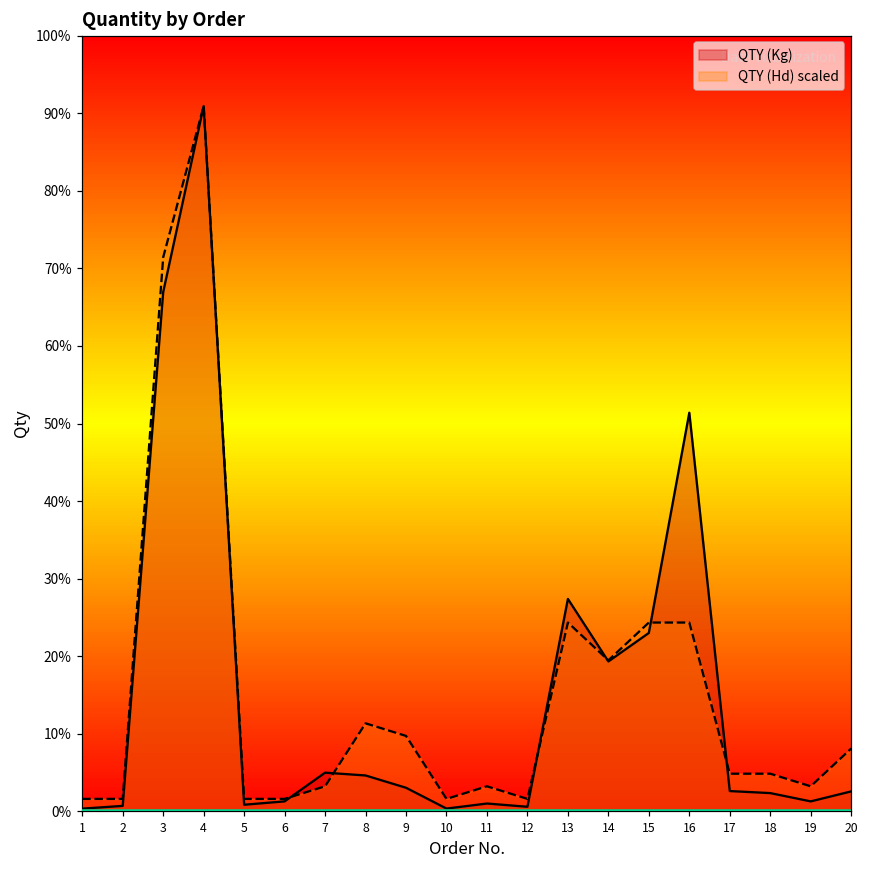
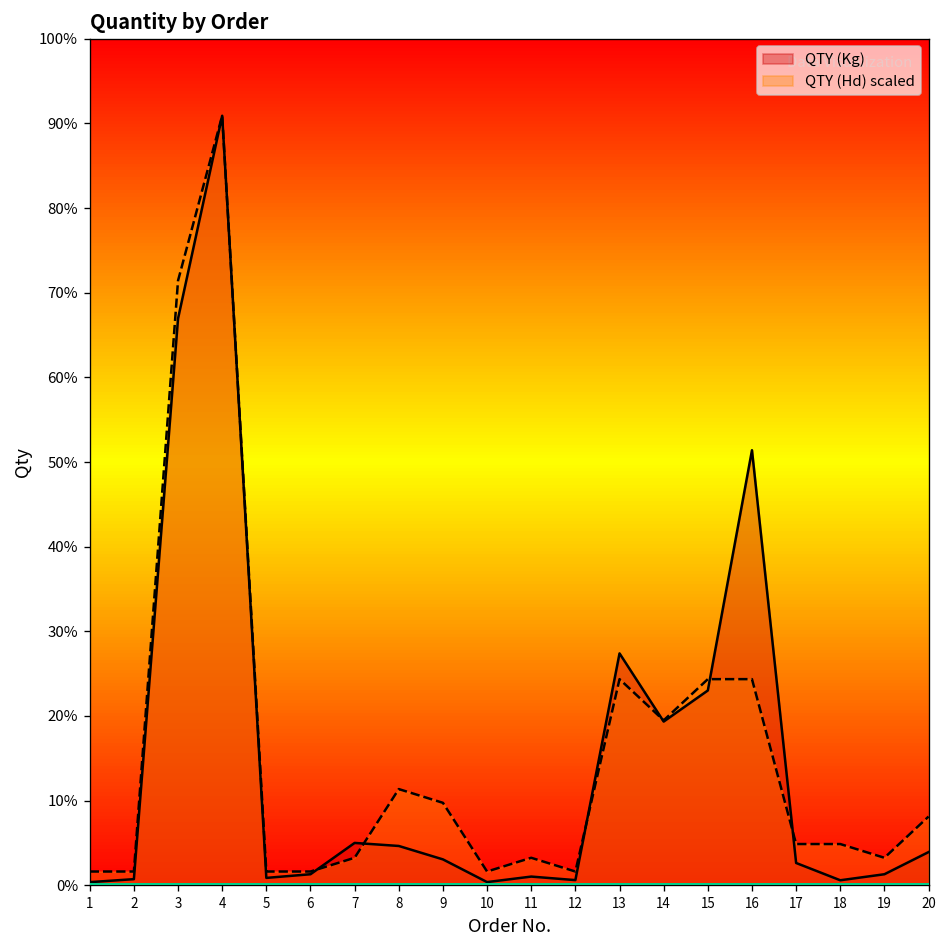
QTY (Kg), 18: 2% -> 1%
QTY (Kg), 20: 3% -> 4%
